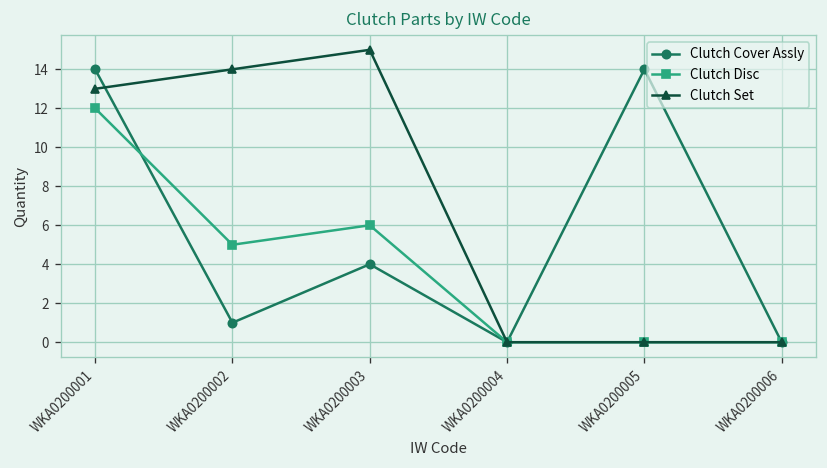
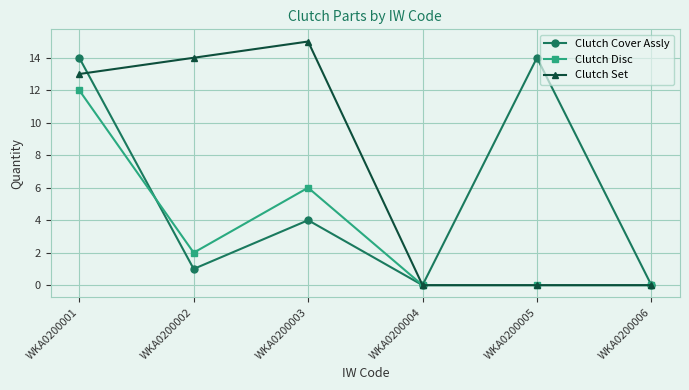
Clutch Disc, WKA0200002: 5 -> 2
